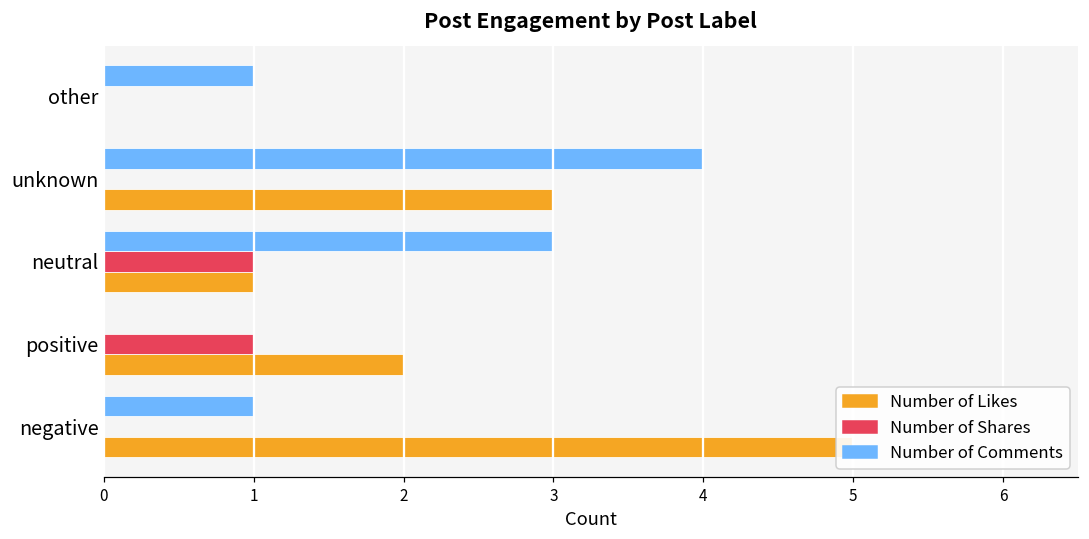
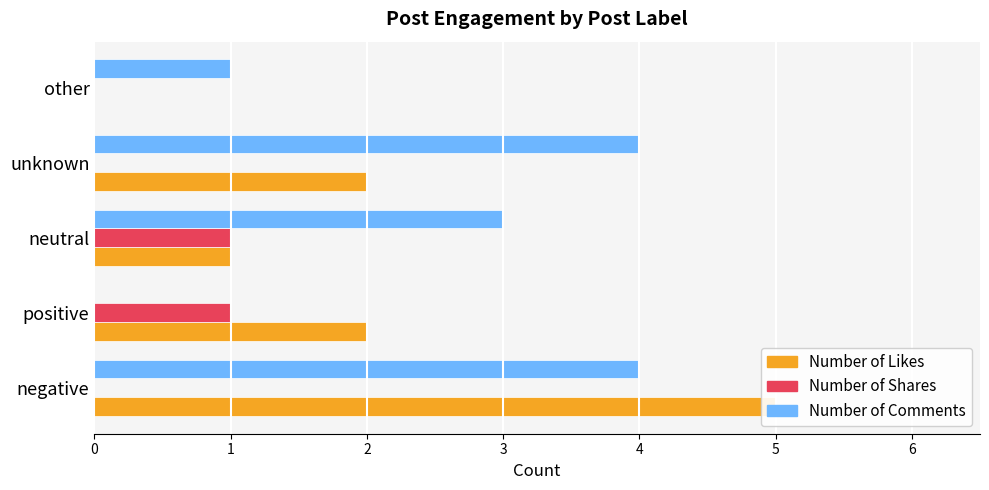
Number of Likes, unknown: 3 -> 2
Number of Comments, negative: 1 -> 4
